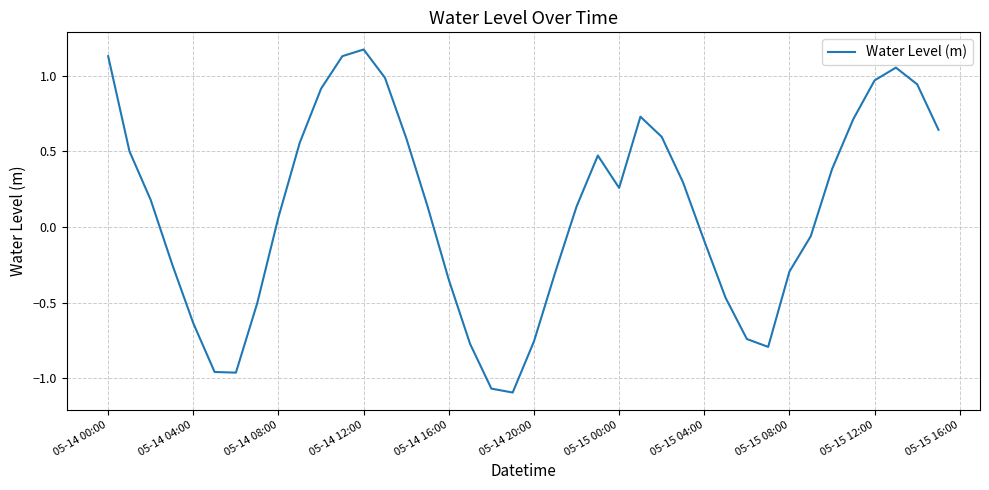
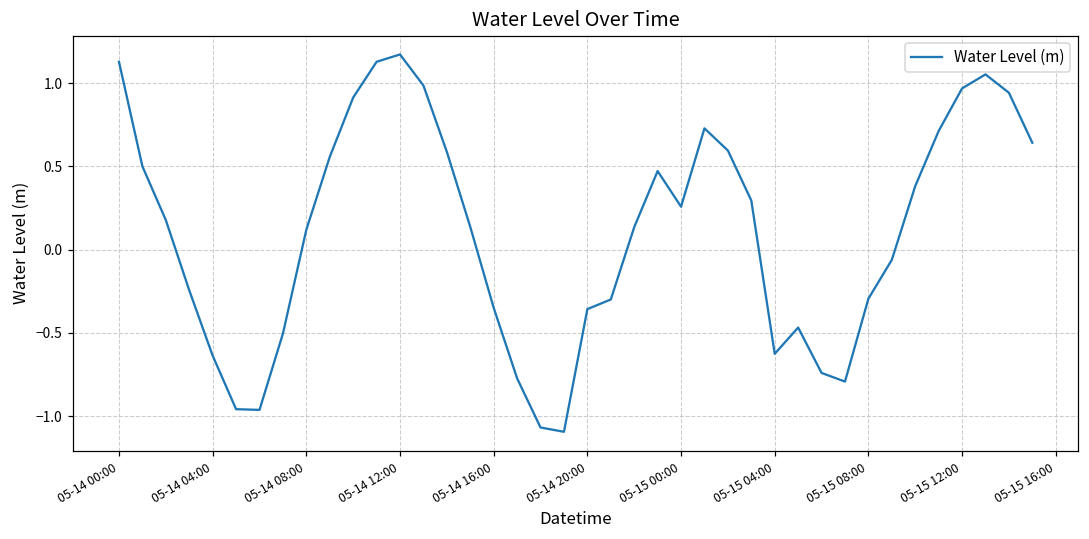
05-14 08:00: 0.07 -> 0.12
05-14 20:00: -0.76 -> -0.36
05-15 04:00: -0.09 -> -0.63
